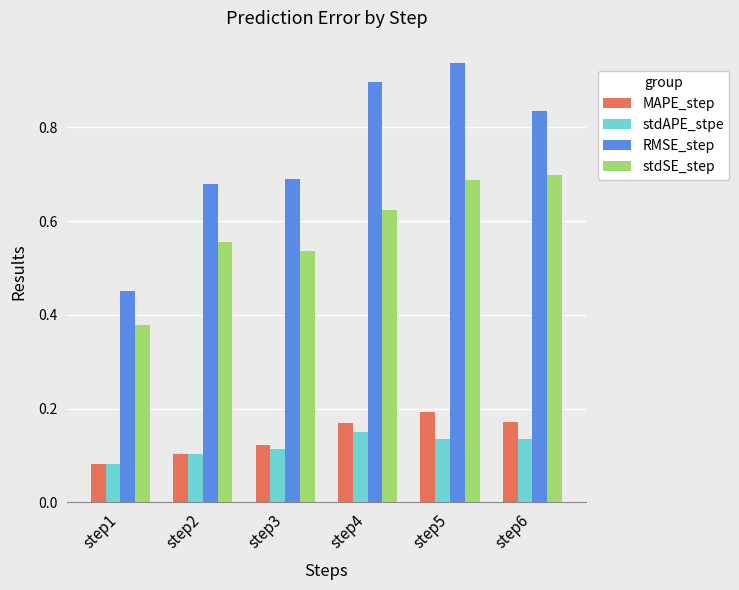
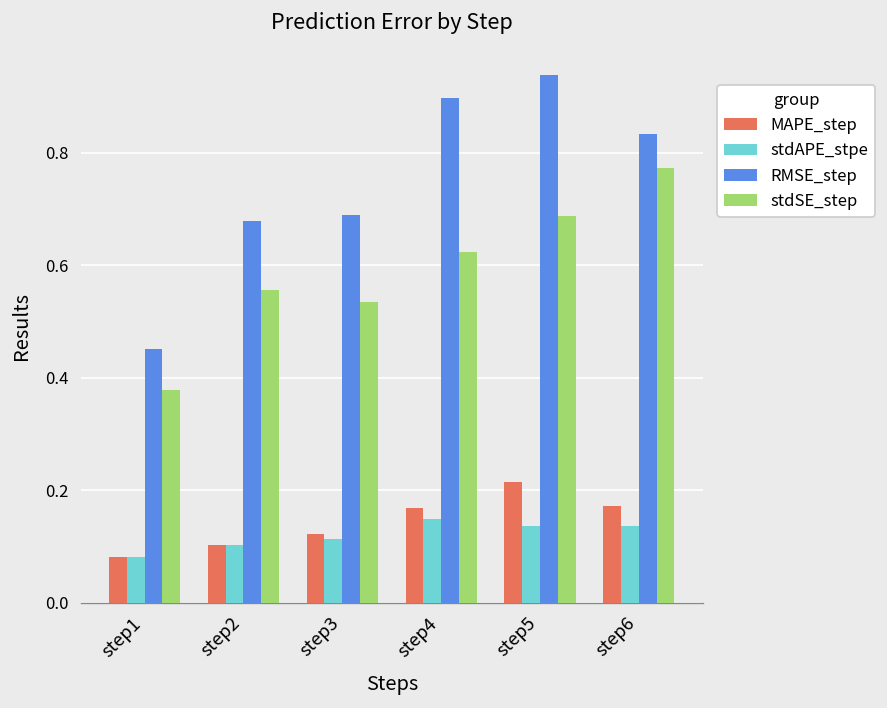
MAPE_step, step5: 0.19 -> 0.22
stdSE_step, step6: 0.70 -> 0.77
